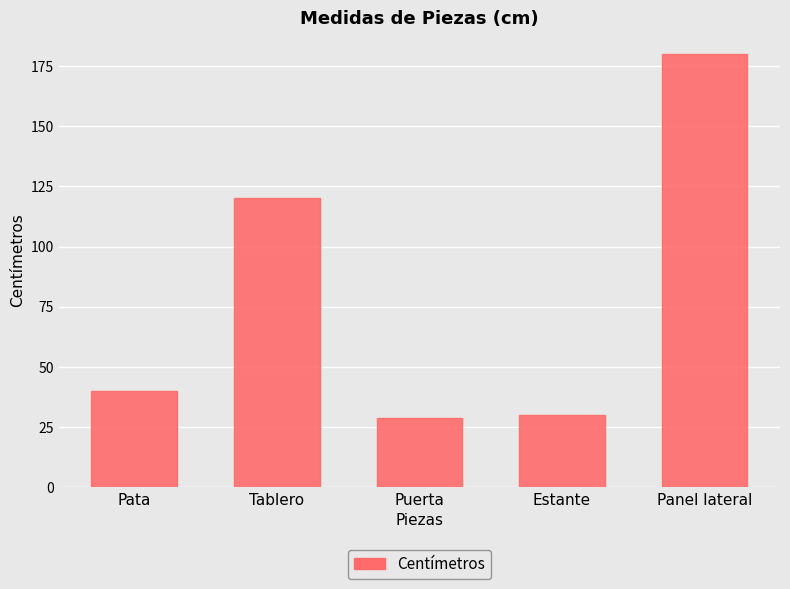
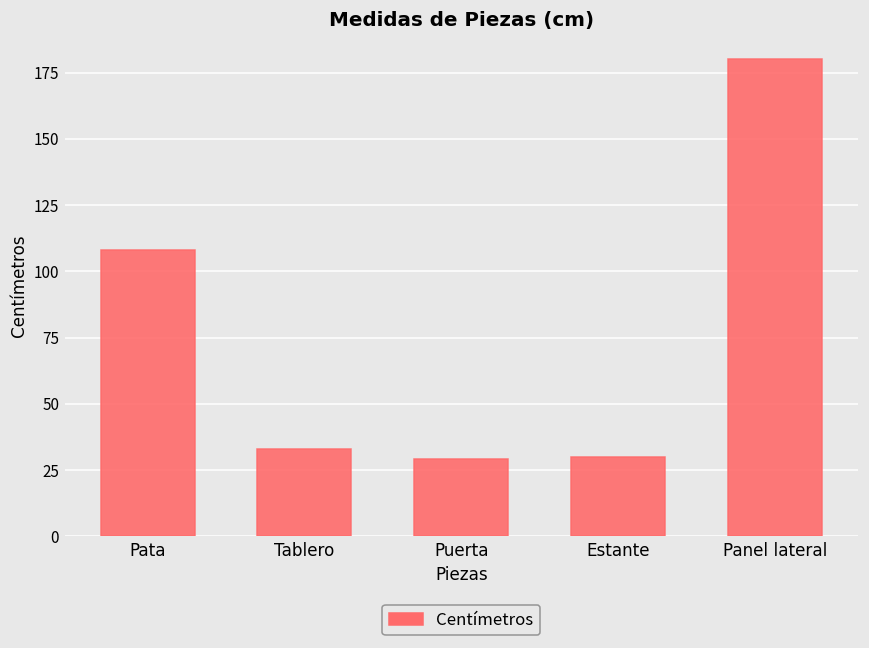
Pata: 40 -> 108
Tablero: 120 -> 33
